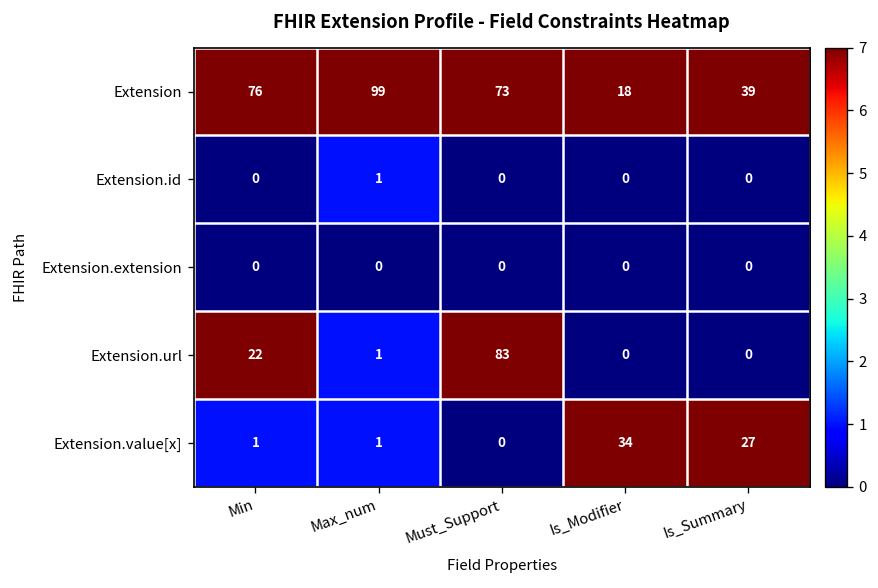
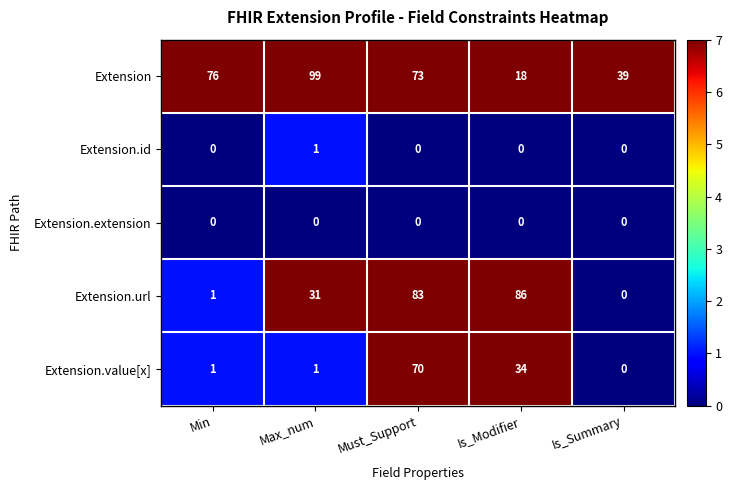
Extension.url, Min: 22 -> 1
Extension.url, Max_num: 1 -> 31
Extension.url, Is_Modifier: 0 -> 86
Extension.value[x], Must_Support: 0 -> 70
Extension.value[x], Is_Summary: 27 -> 0
